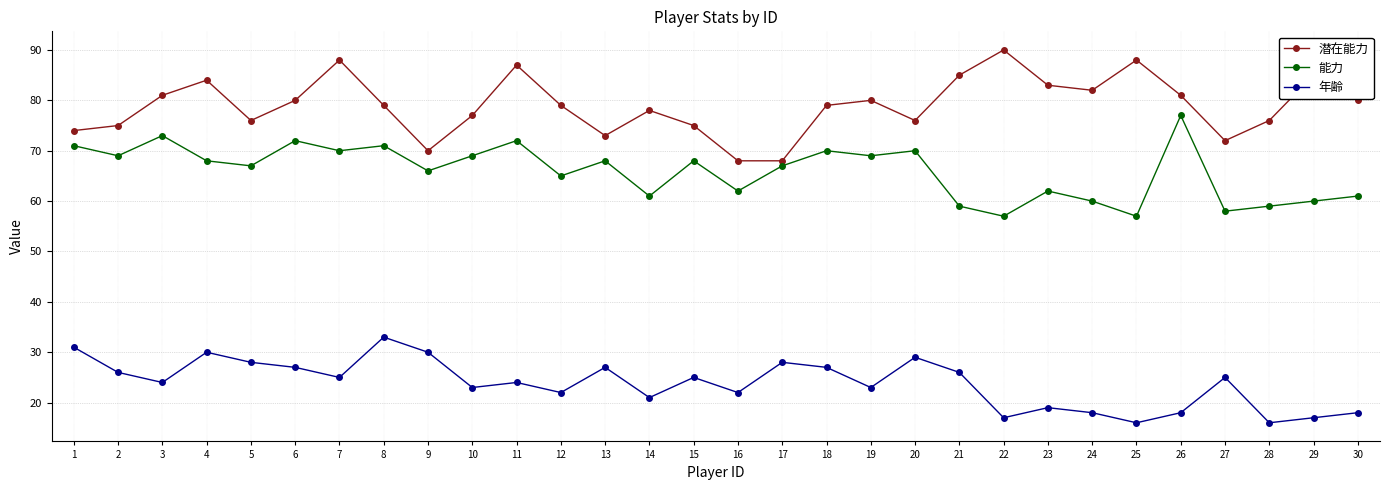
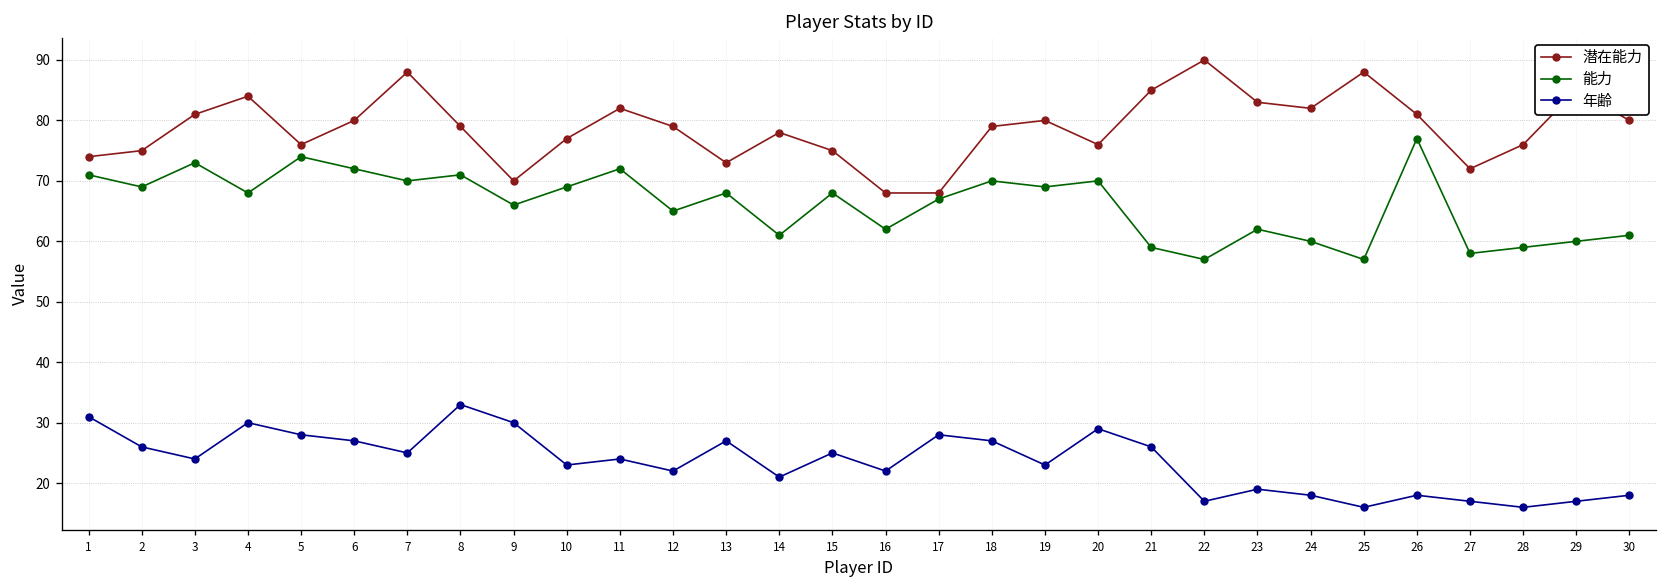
能力, 5: 67 -> 74
潜在能力, 11: 87 -> 82
年齢, 27: 25 -> 17
